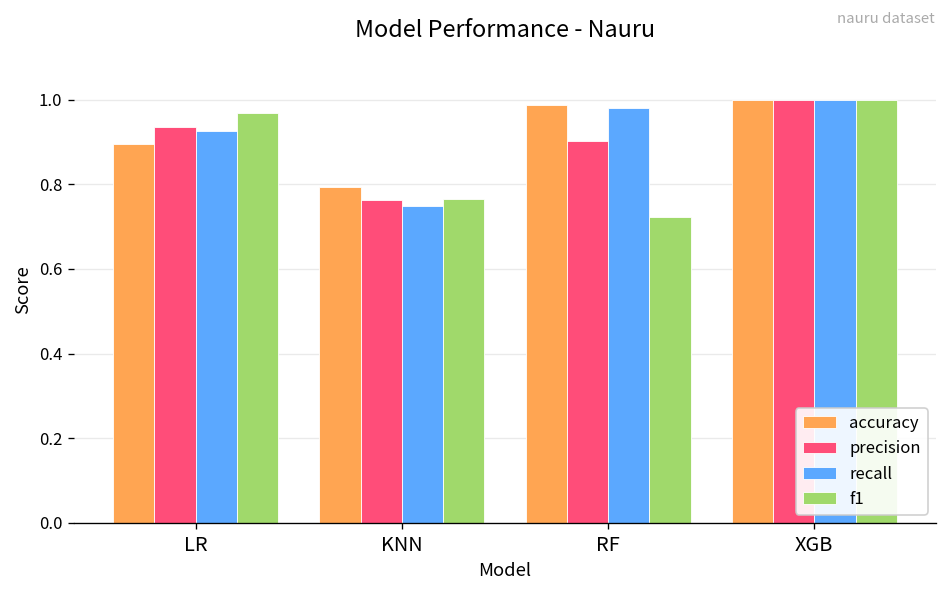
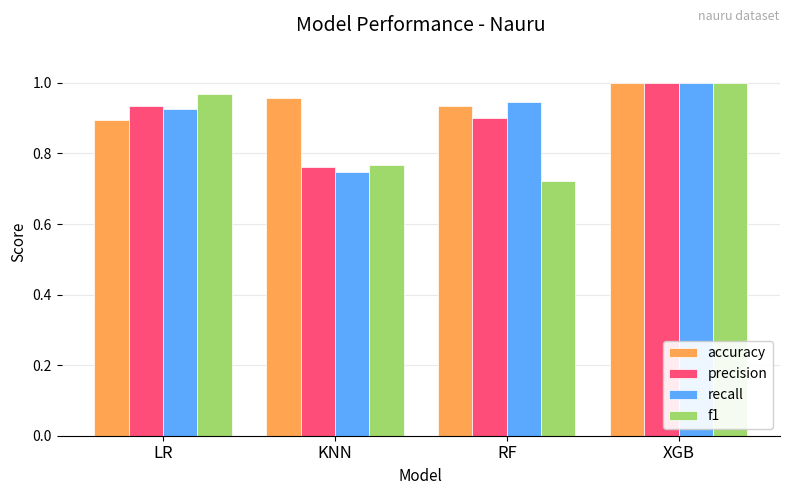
accuracy, KNN: 0.79 -> 0.96
accuracy, RF: 0.99 -> 0.93
recall, RF: 0.98 -> 0.95
